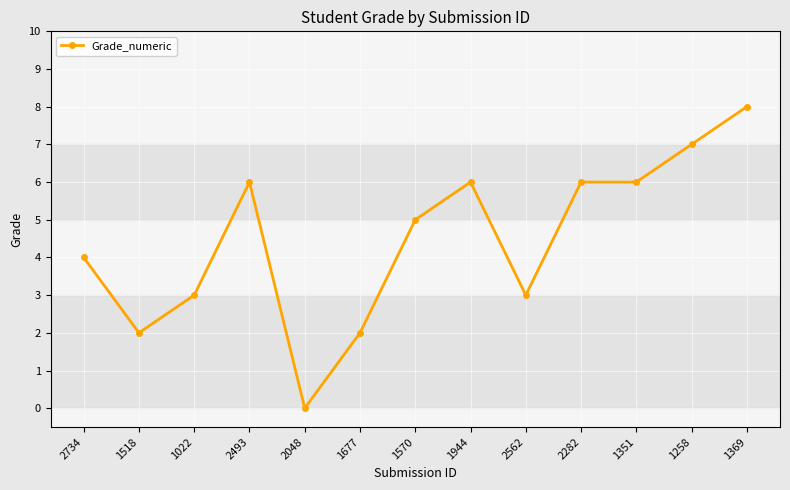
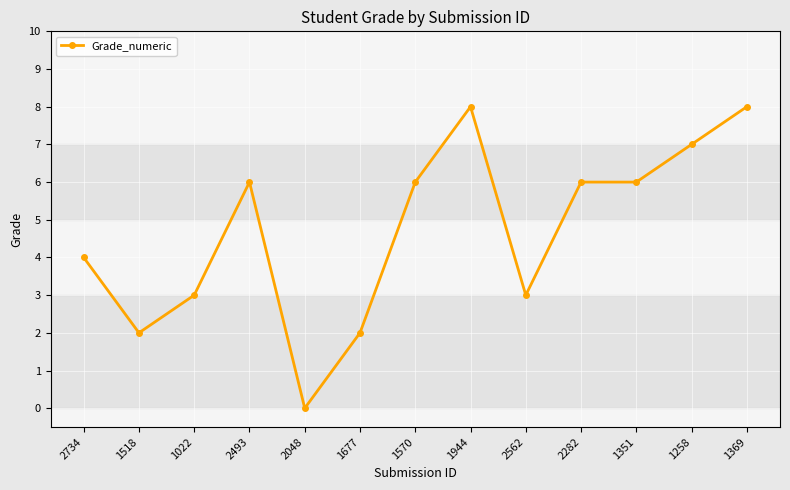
1570: 5 -> 6
1944: 6 -> 8
